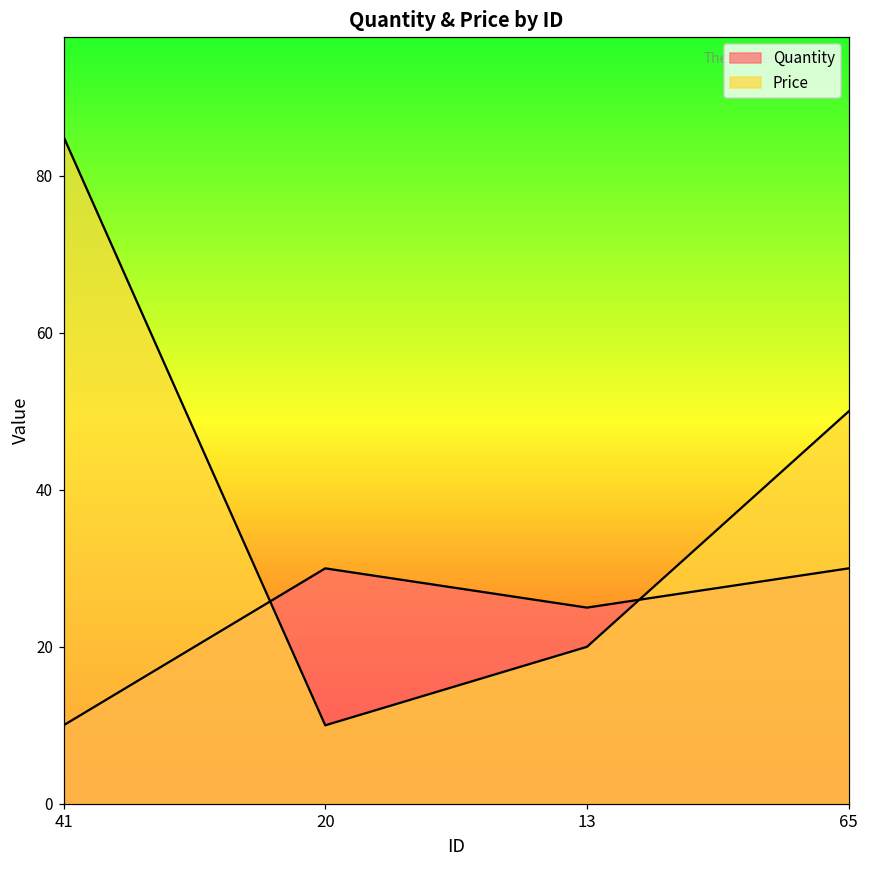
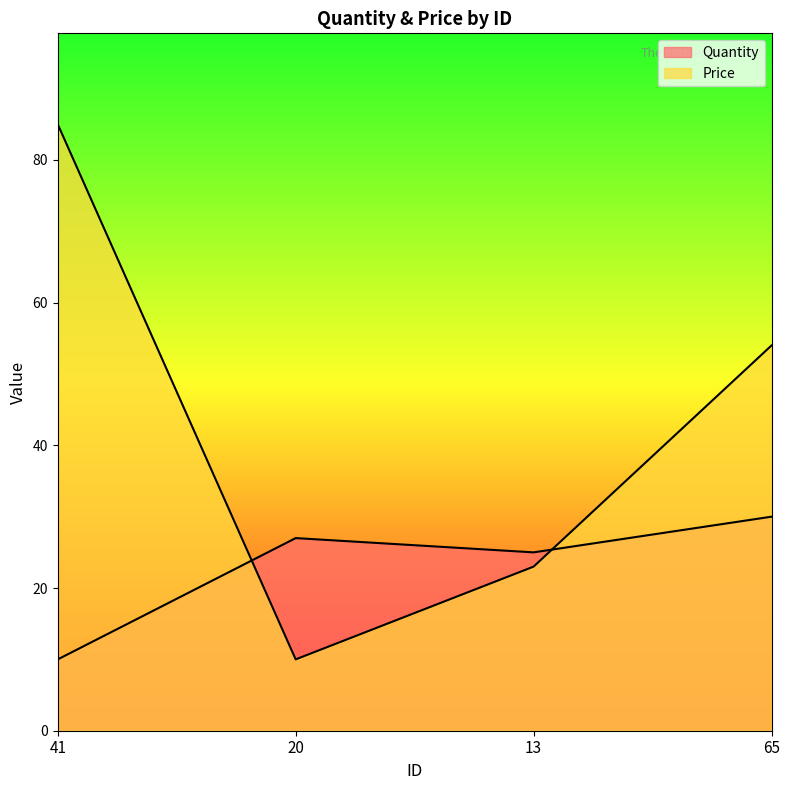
Quantity, 20: 30 -> 27
Price, 13: 20 -> 23
Price, 65: 50 -> 54
